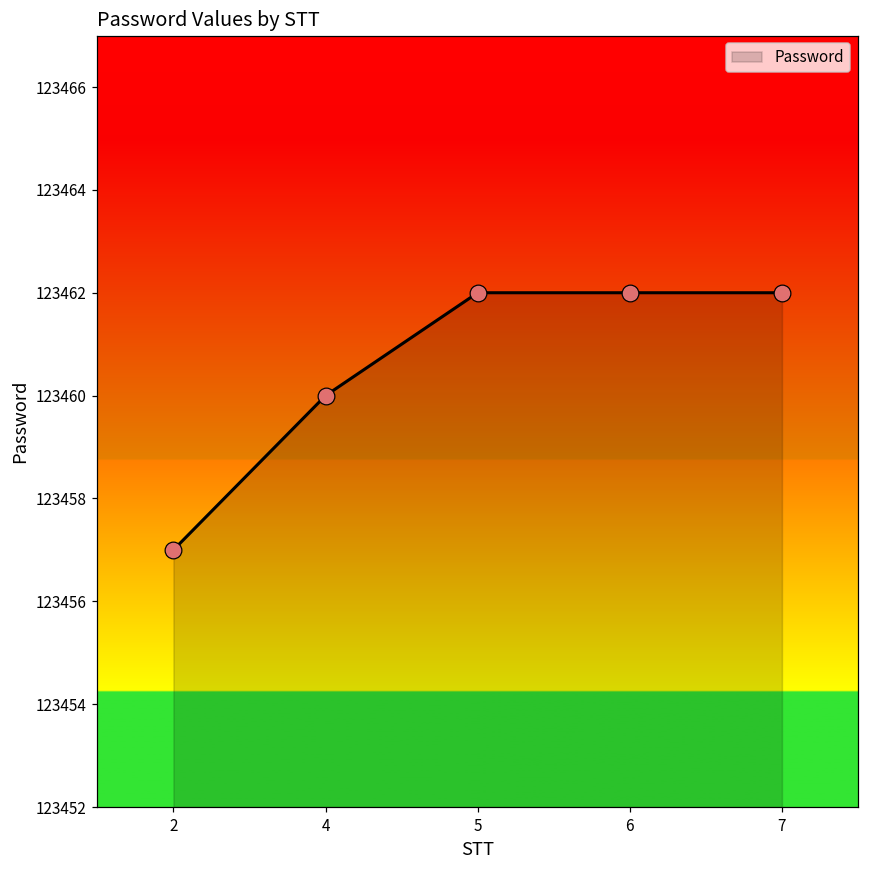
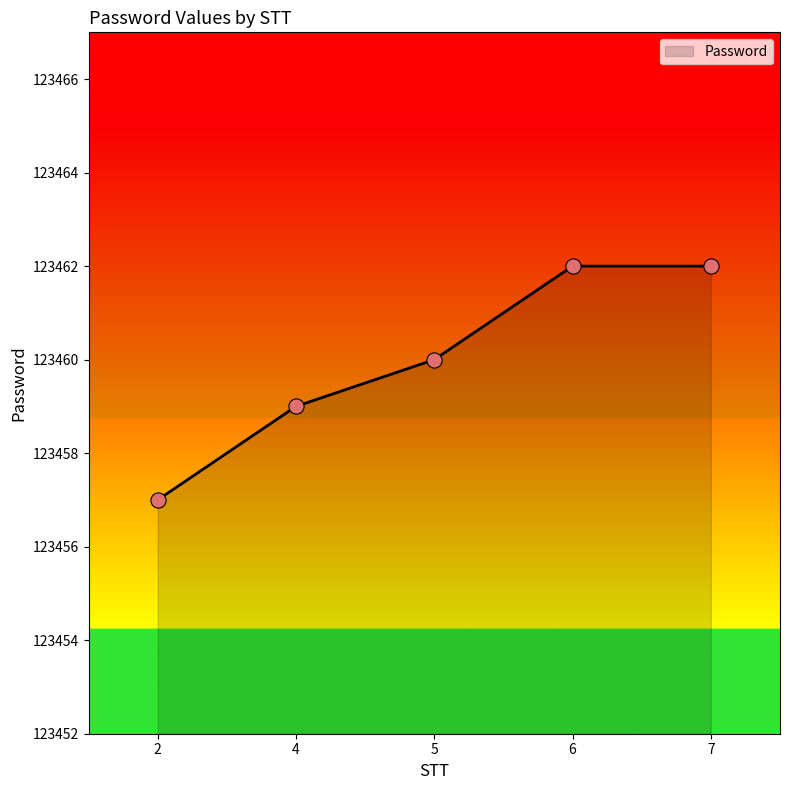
4: 123460 -> 123459
5: 123462 -> 123460
